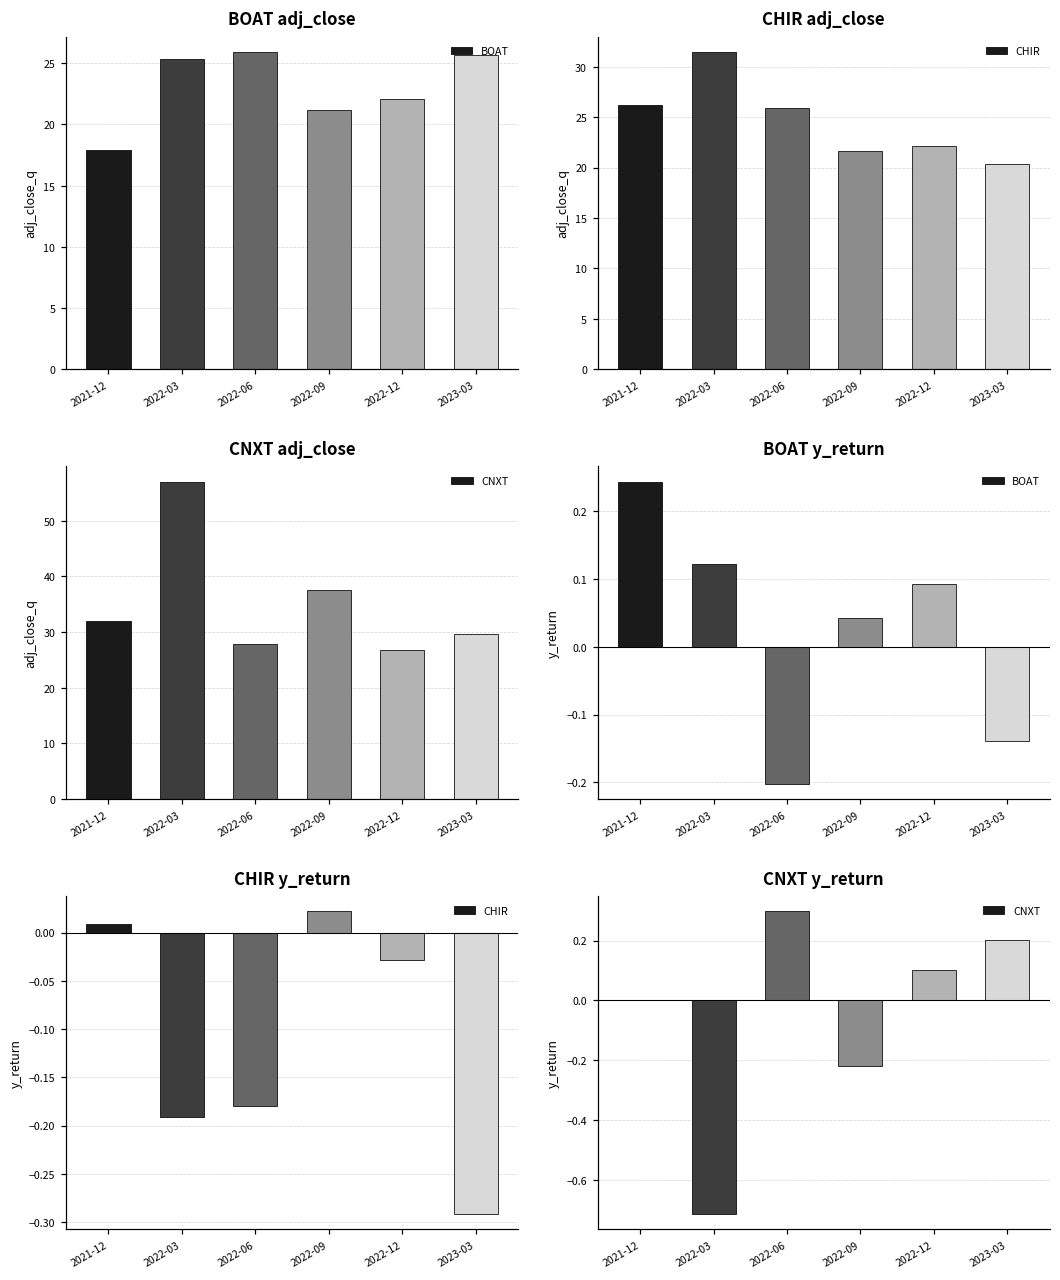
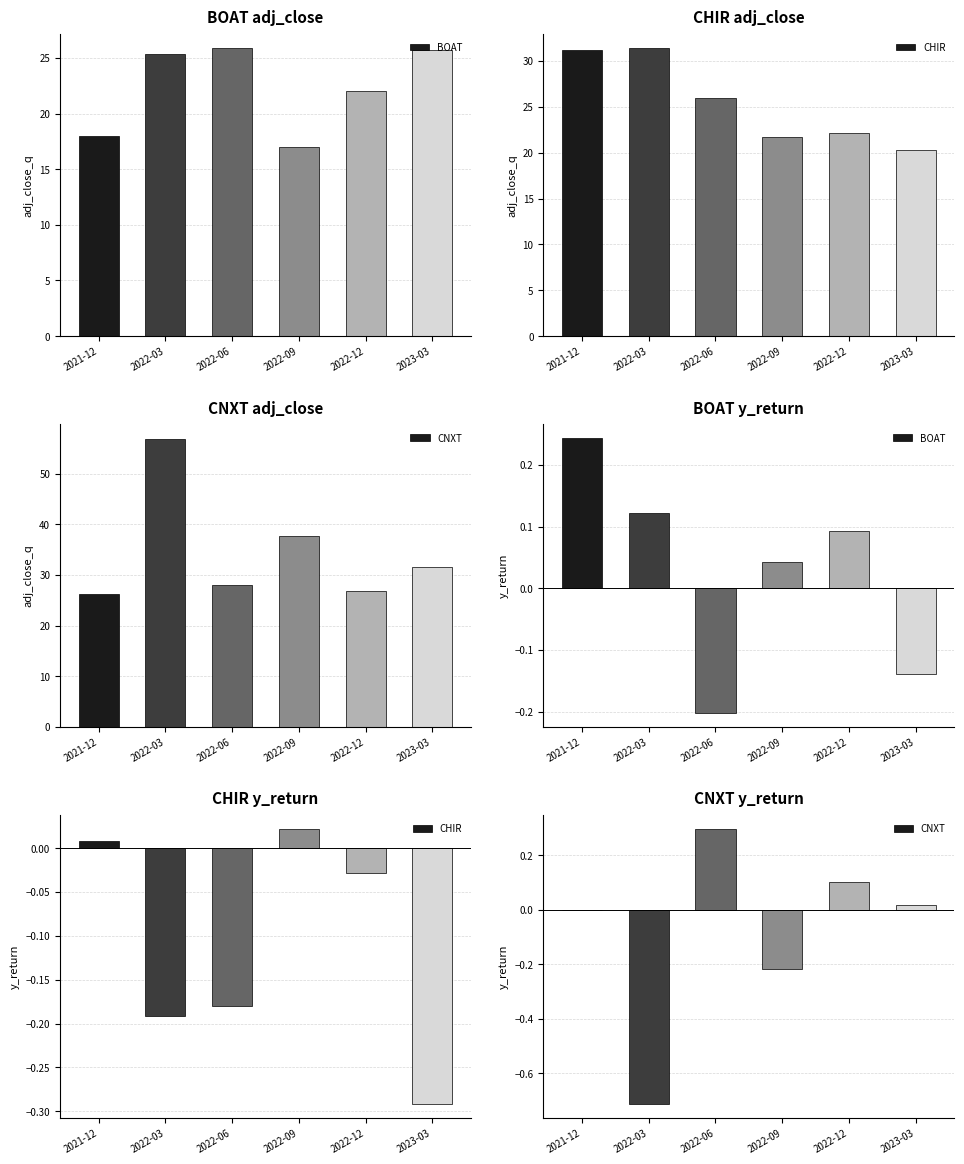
BOAT adj_close, 2022-09: 21.1 -> 17.0
CHIR adj_close, 2021-12: 26 -> 31
CNXT adj_close, 2021-12: 32 -> 26
CNXT adj_close, 2023-03: 30 -> 32
CNXT y_return, 2023-03: 0.20 -> 0.02
